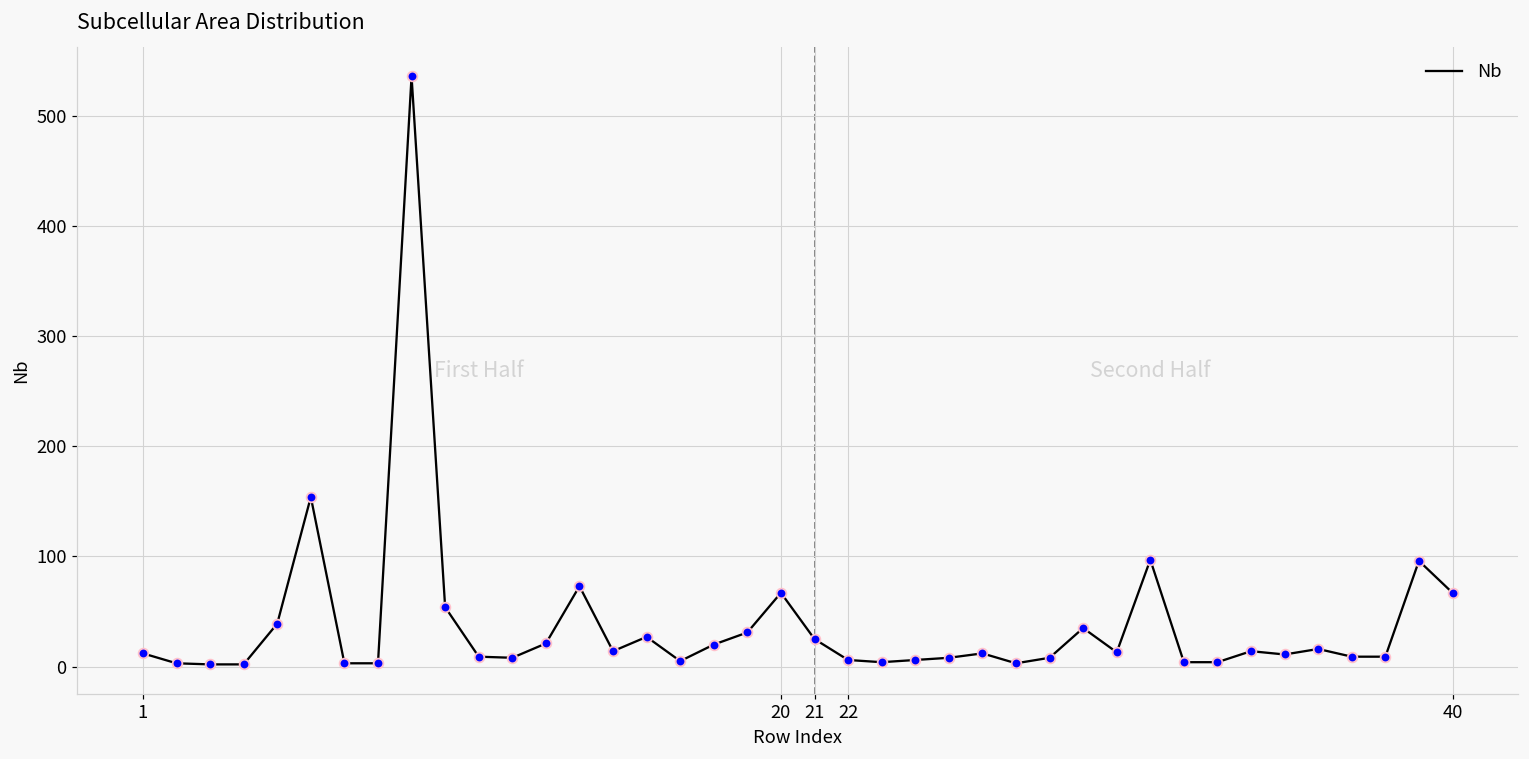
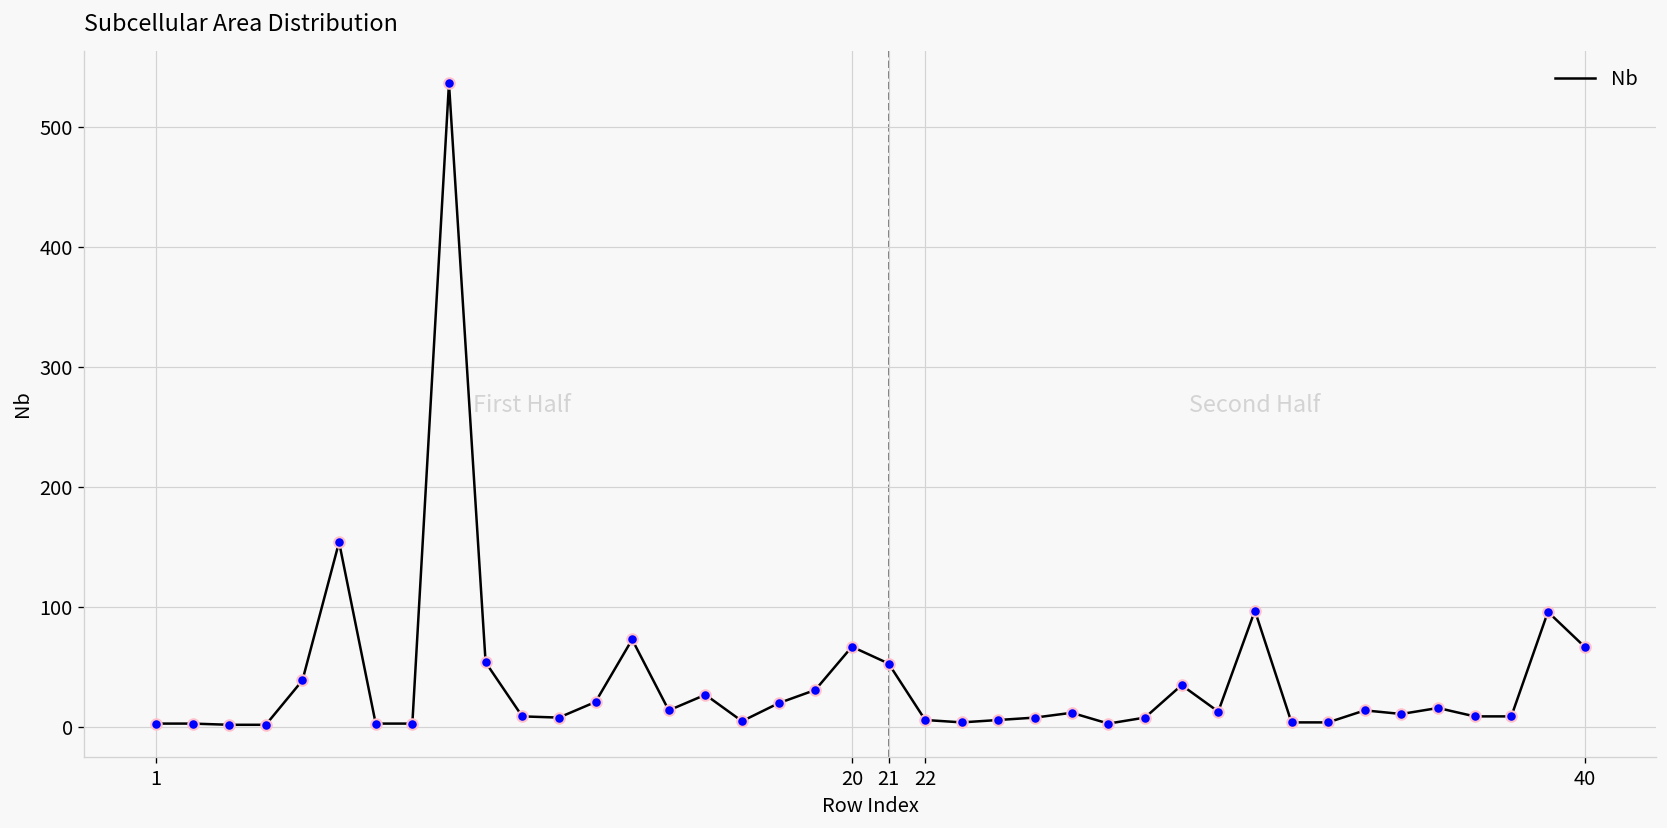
1: 12 -> 3
21: 25 -> 53
